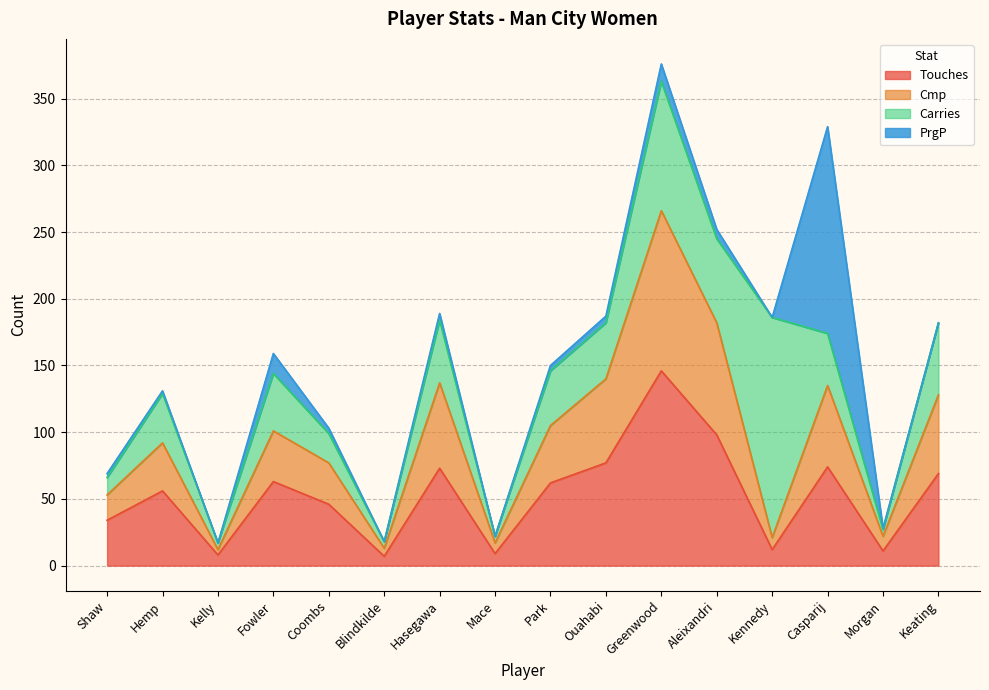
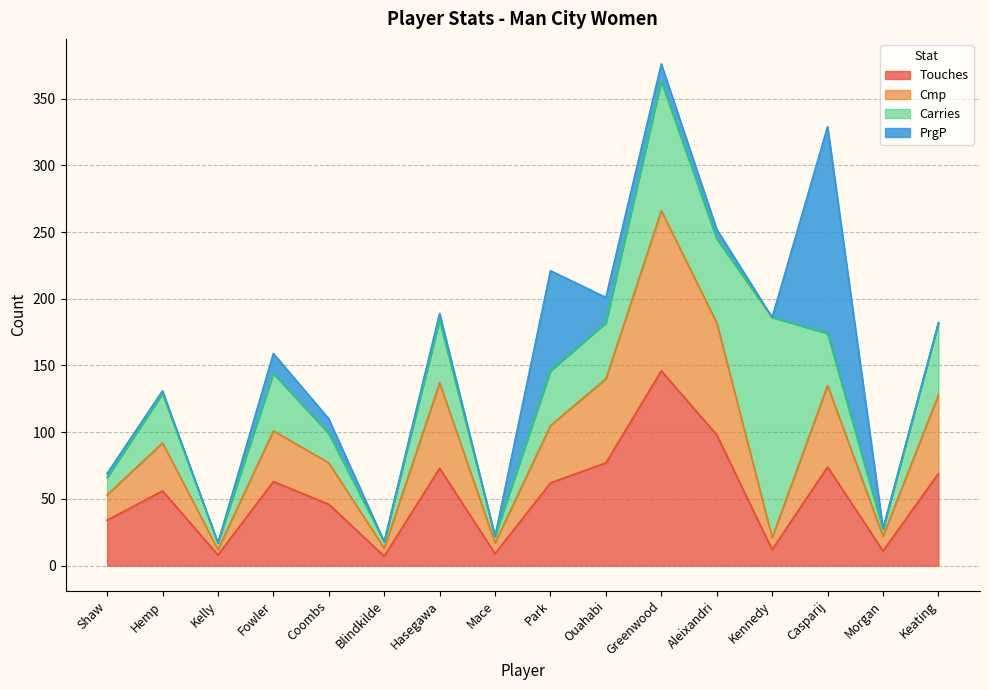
PrgP, Coombs: 4 -> 11
PrgP, Park: 4 -> 75
PrgP, Ouahabi: 5 -> 19
